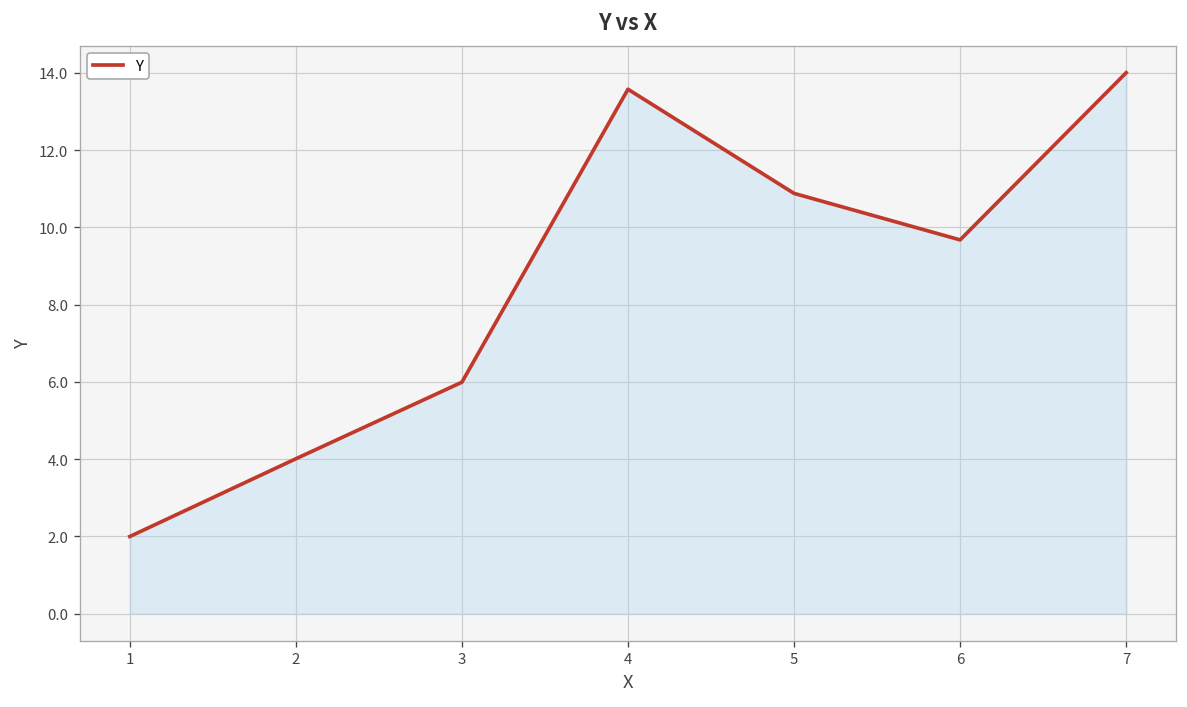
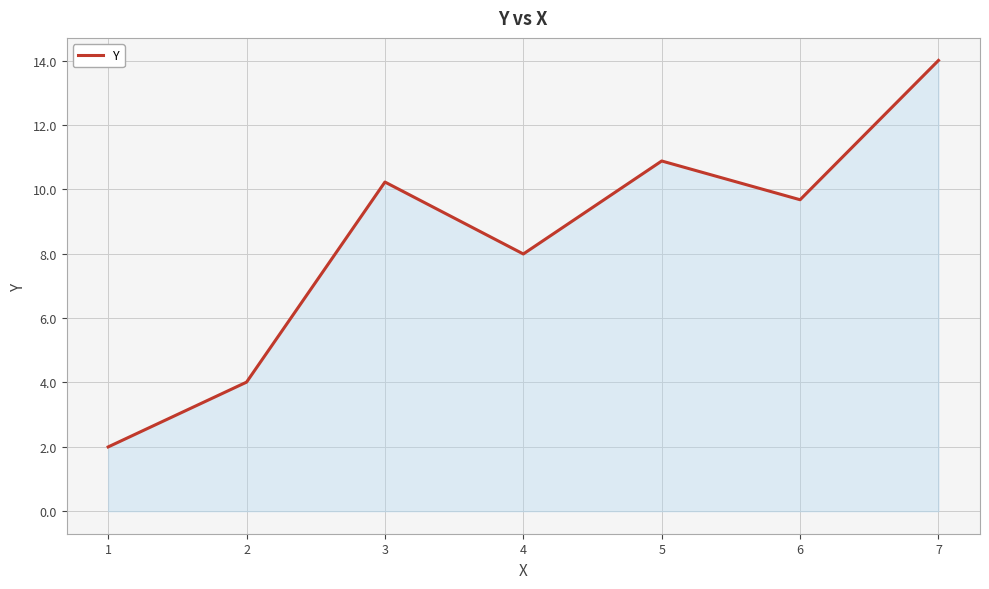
3: 6.0 -> 10.2
4: 13.6 -> 8.0
